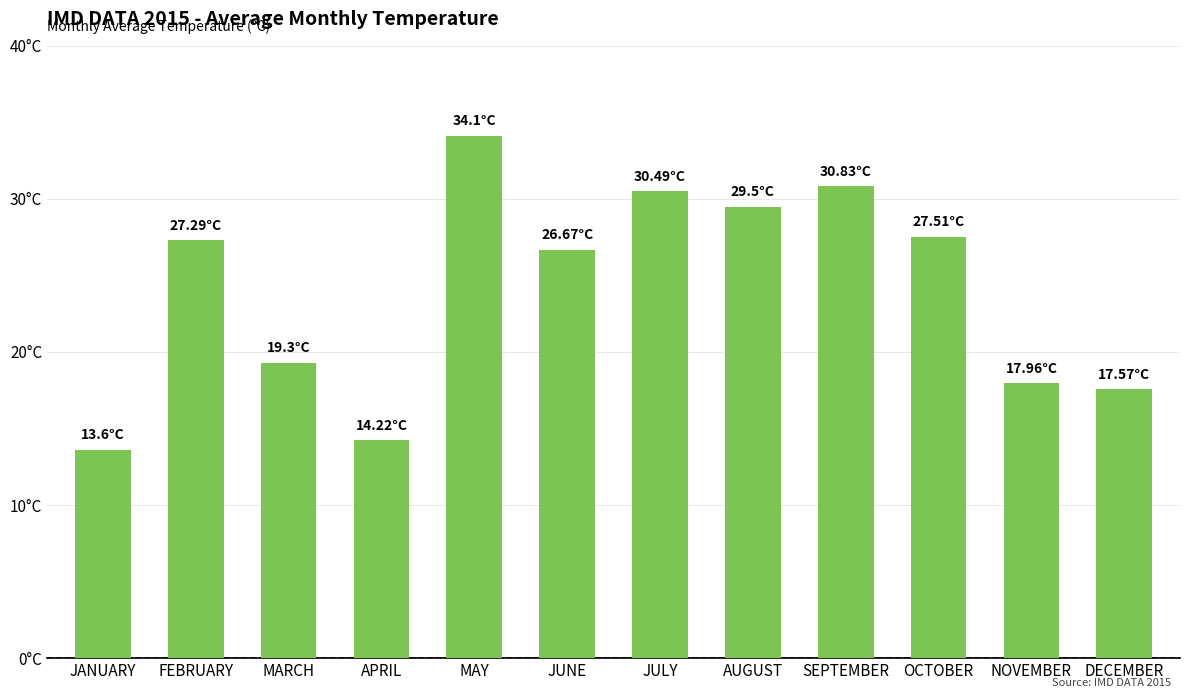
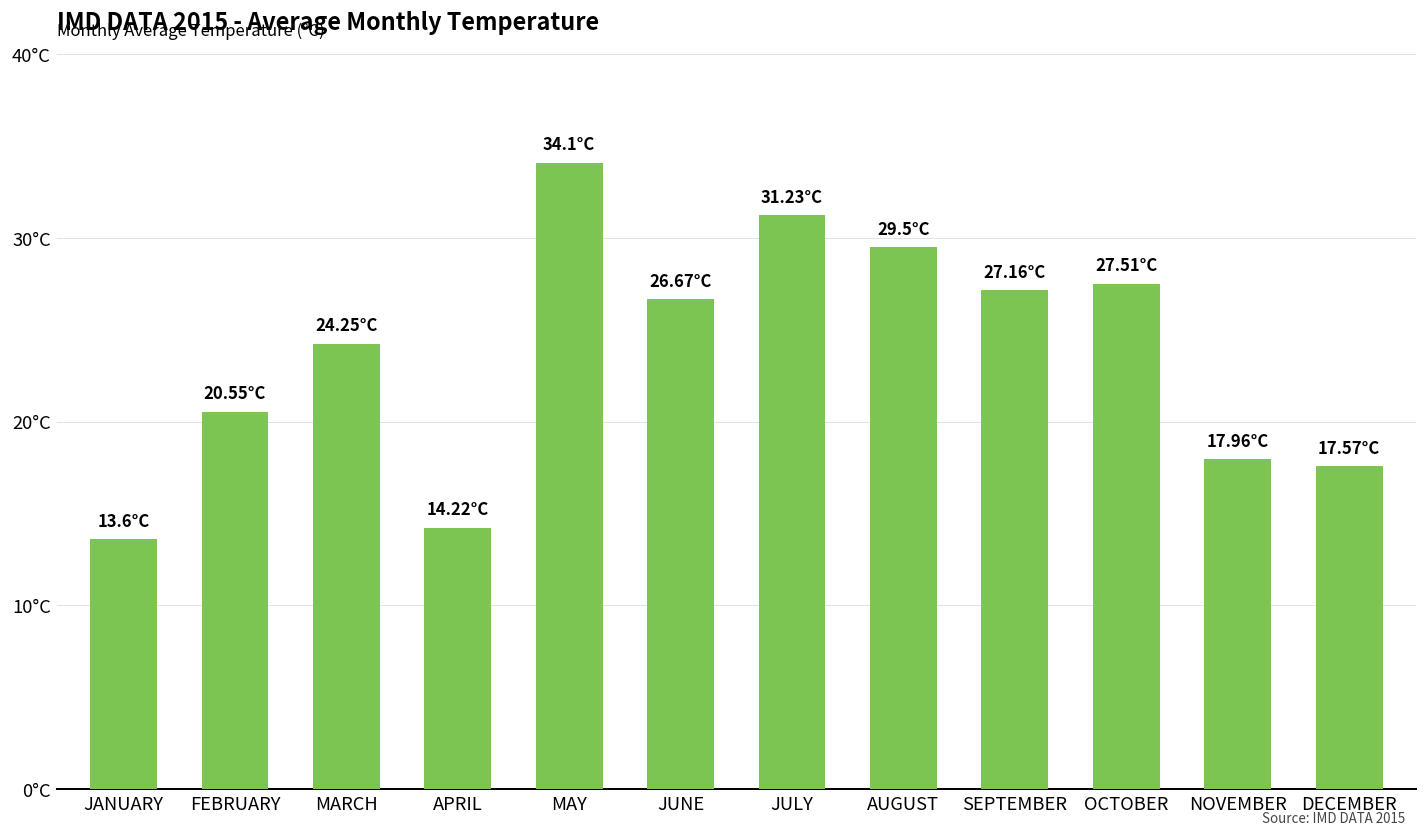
FEBRUARY: 27.29°C -> 20.55°C
MARCH: 19.3°C -> 24.25°C
JULY: 30.49°C -> 31.23°C
SEPTEMBER: 30.83°C -> 27.16°C
